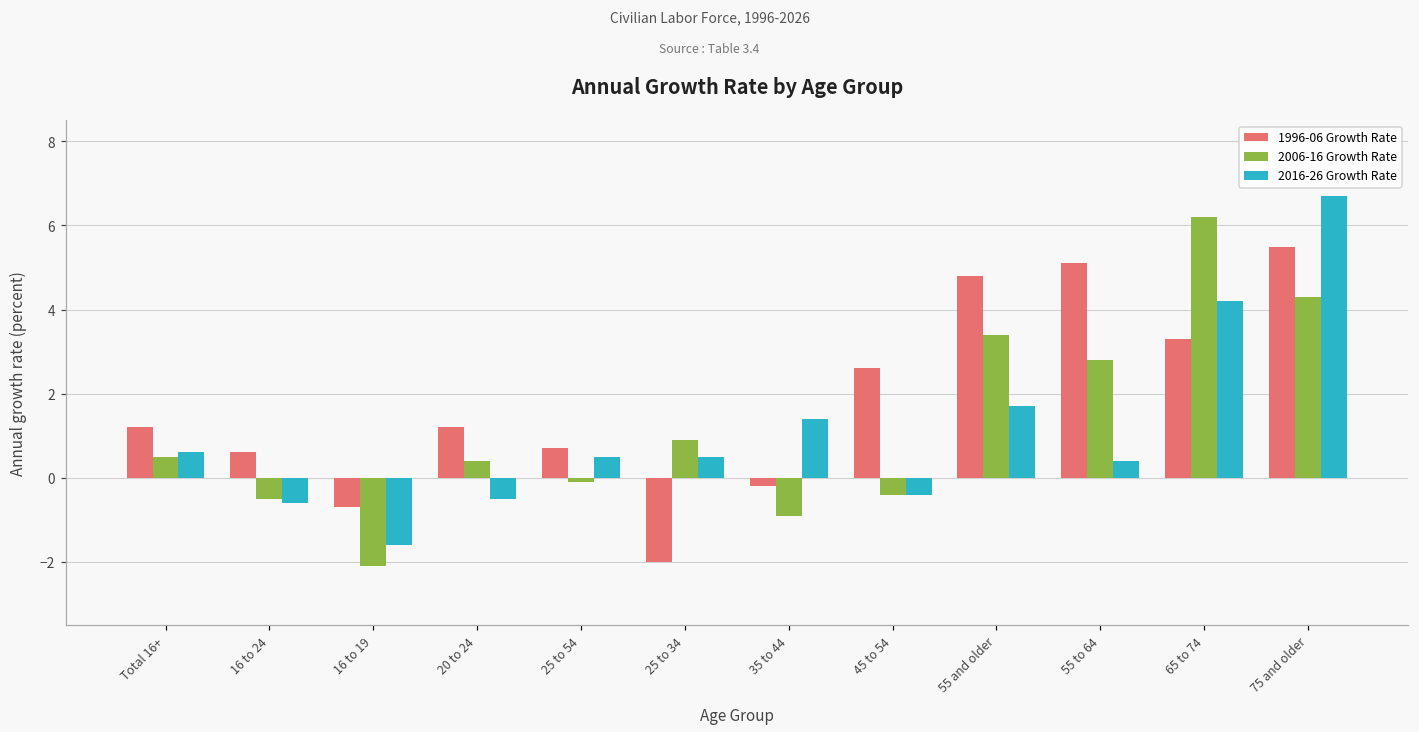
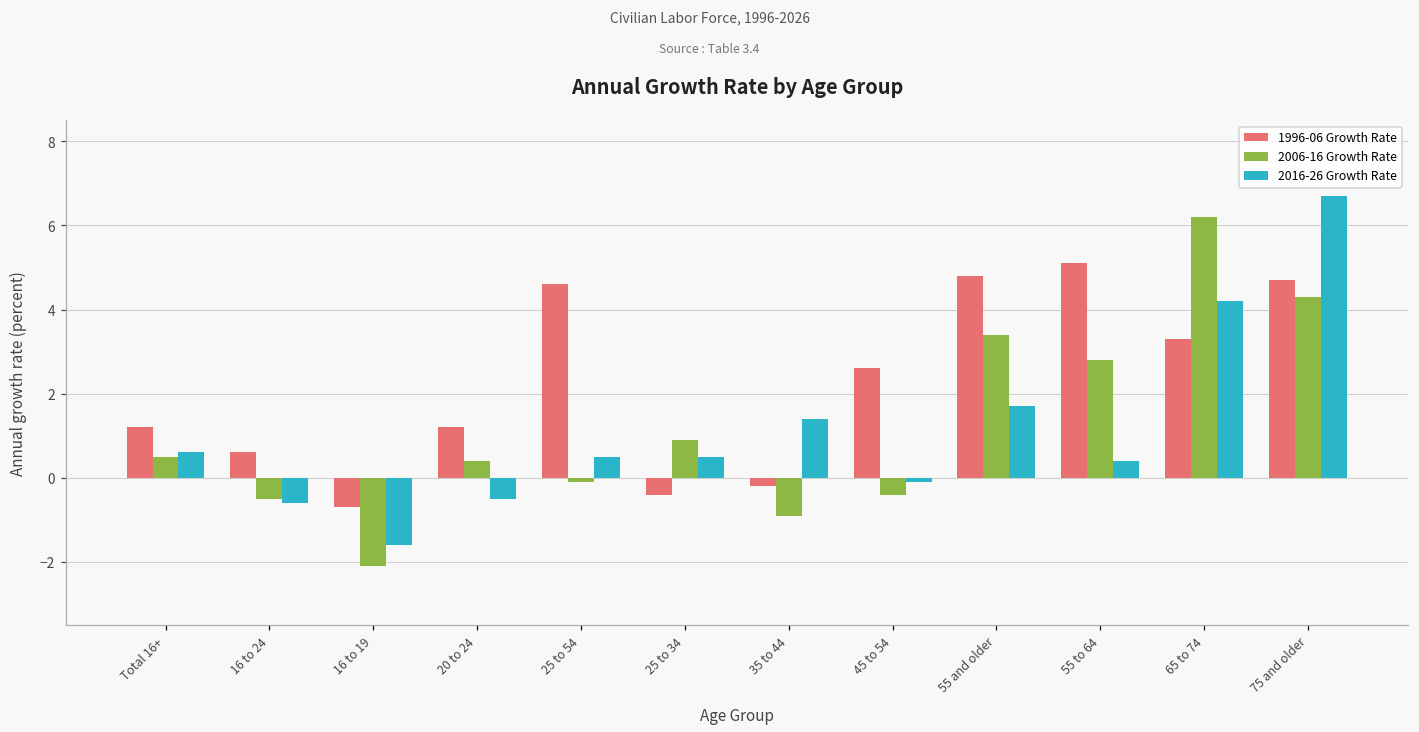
1996-06 Growth Rate, 25 to 54: 0.7 -> 4.6
1996-06 Growth Rate, 25 to 34: -2.0 -> -0.4
2016-26 Growth Rate, 45 to 54: -0.4 -> -0.1
1996-06 Growth Rate, 75 and older: 5.5 -> 4.7
